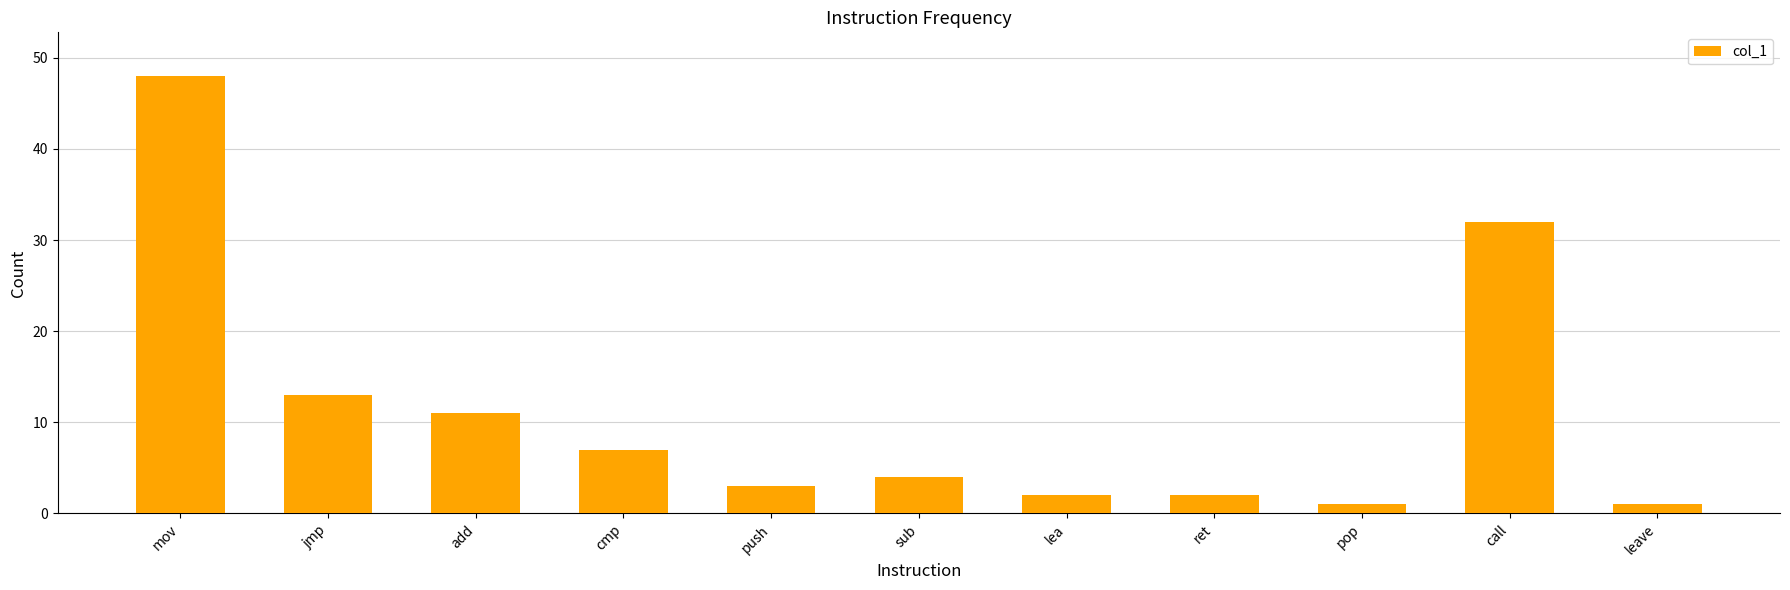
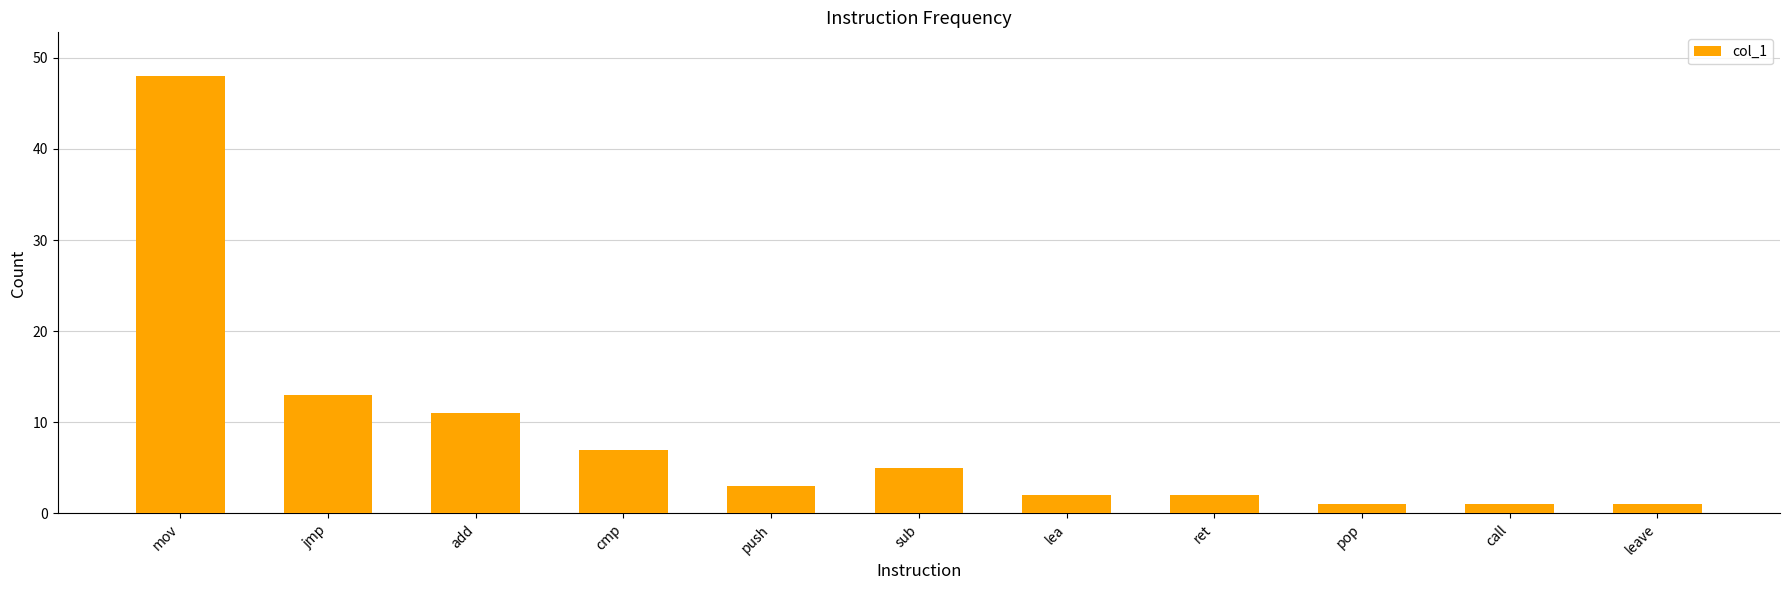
sub: 4 -> 5
call: 32 -> 1
